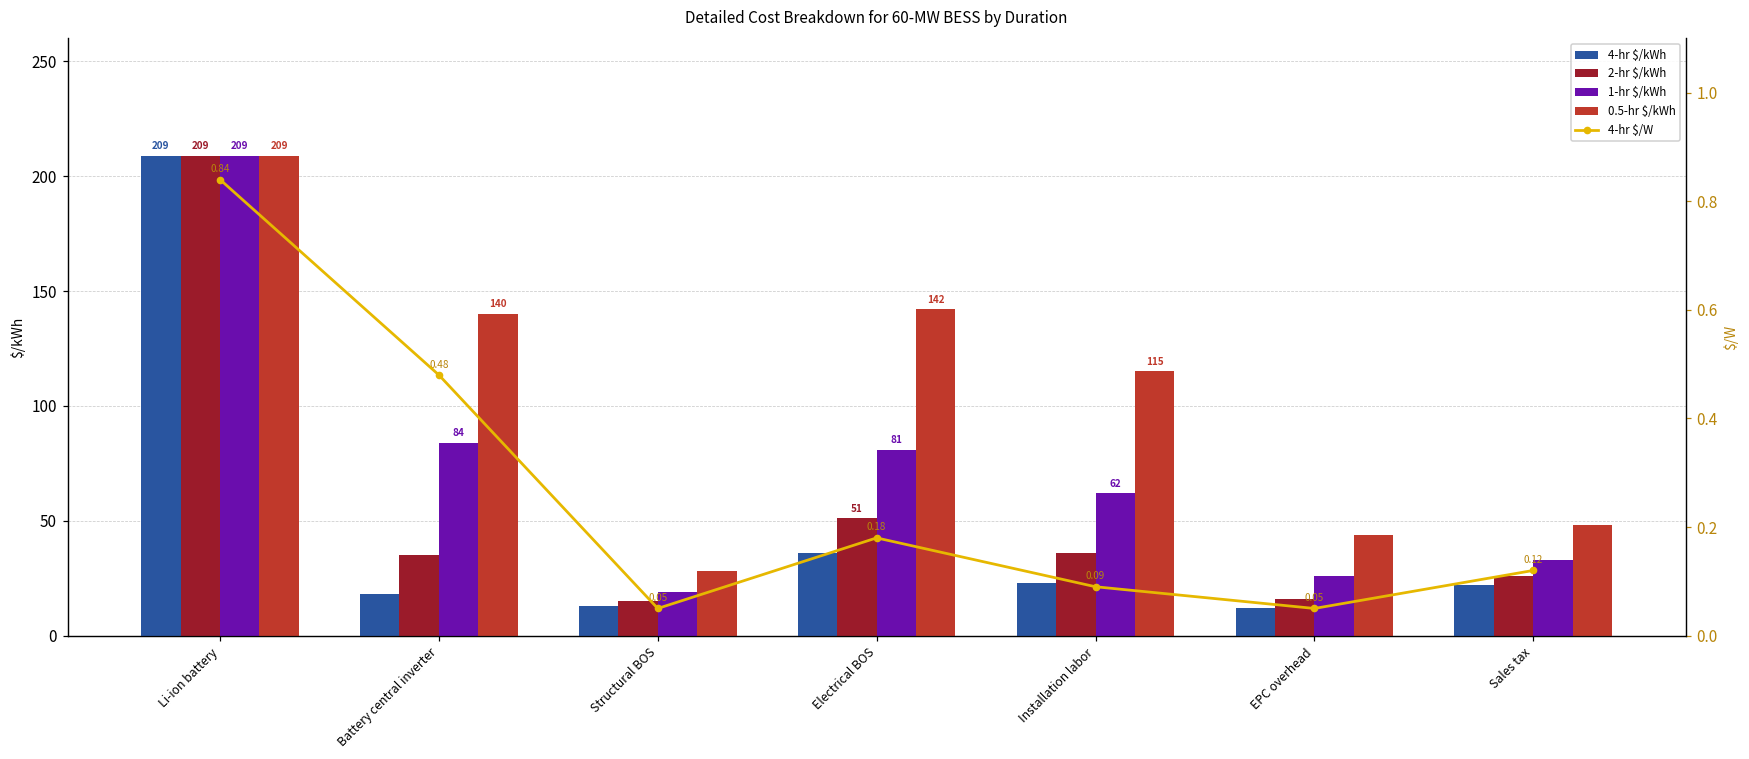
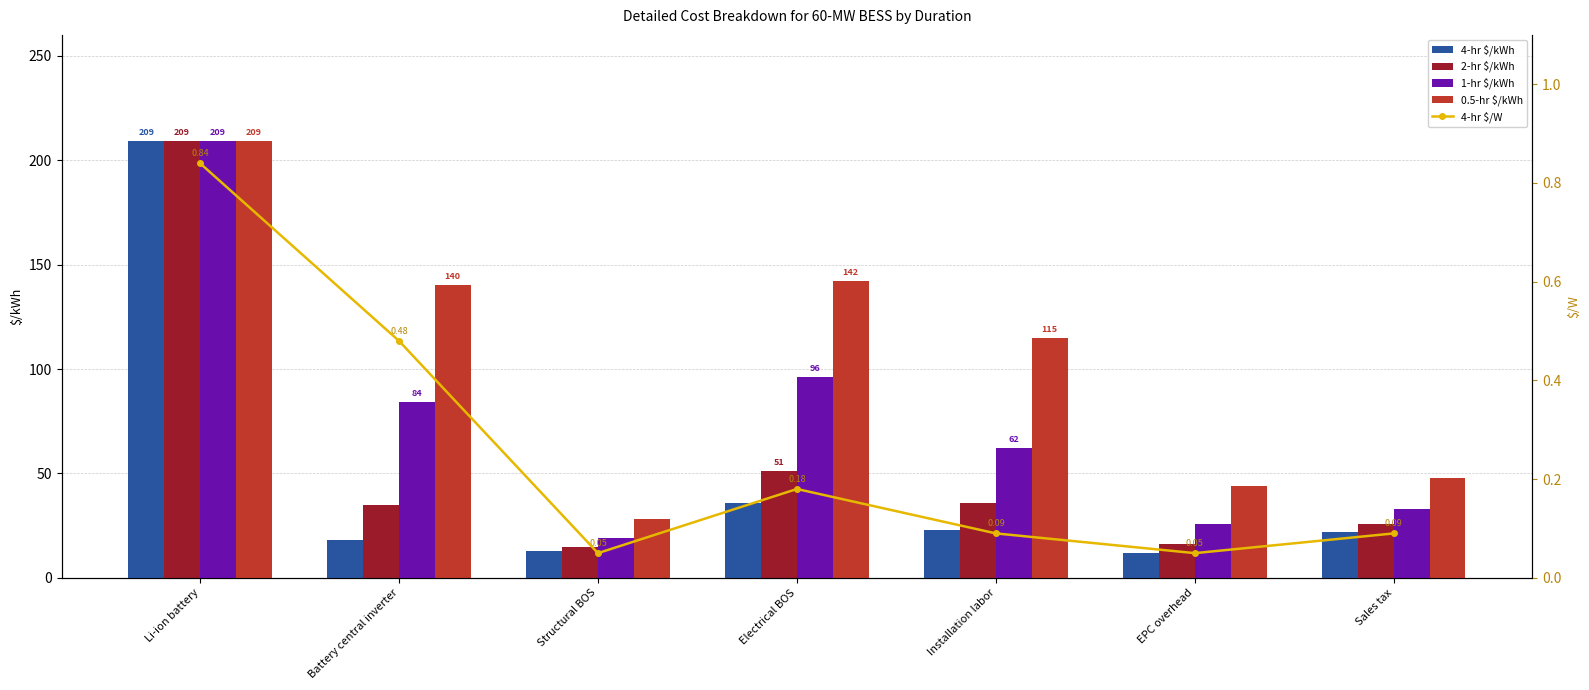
1-hr $/kWh, Electrical BOS: 81 -> 96
4-hr $/W, Sales tax: 0.12 -> 0.09
